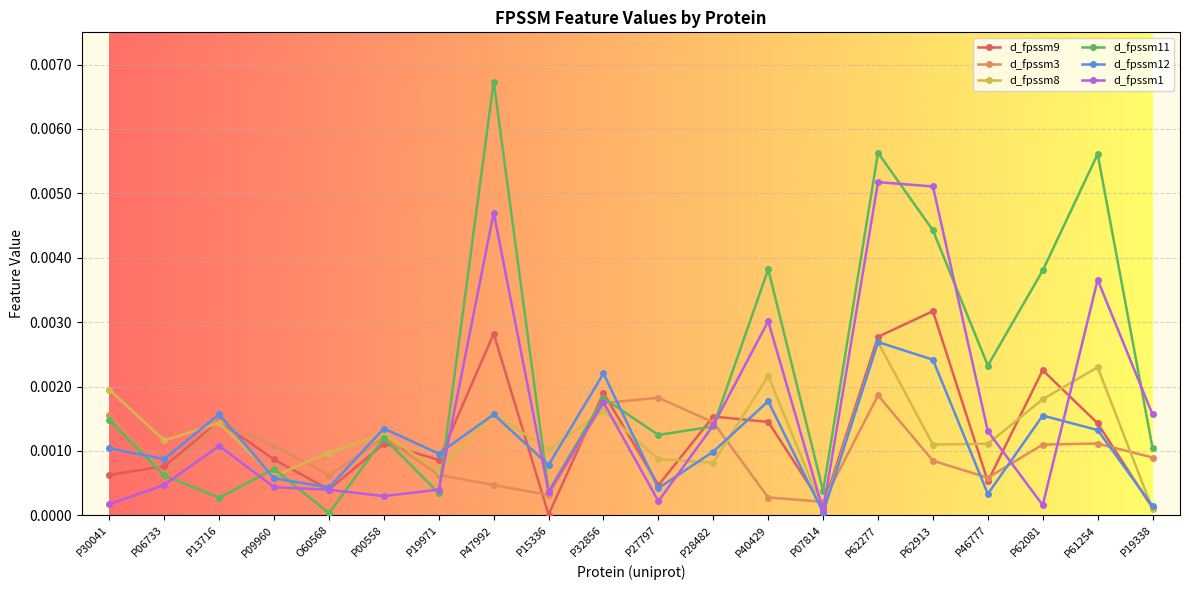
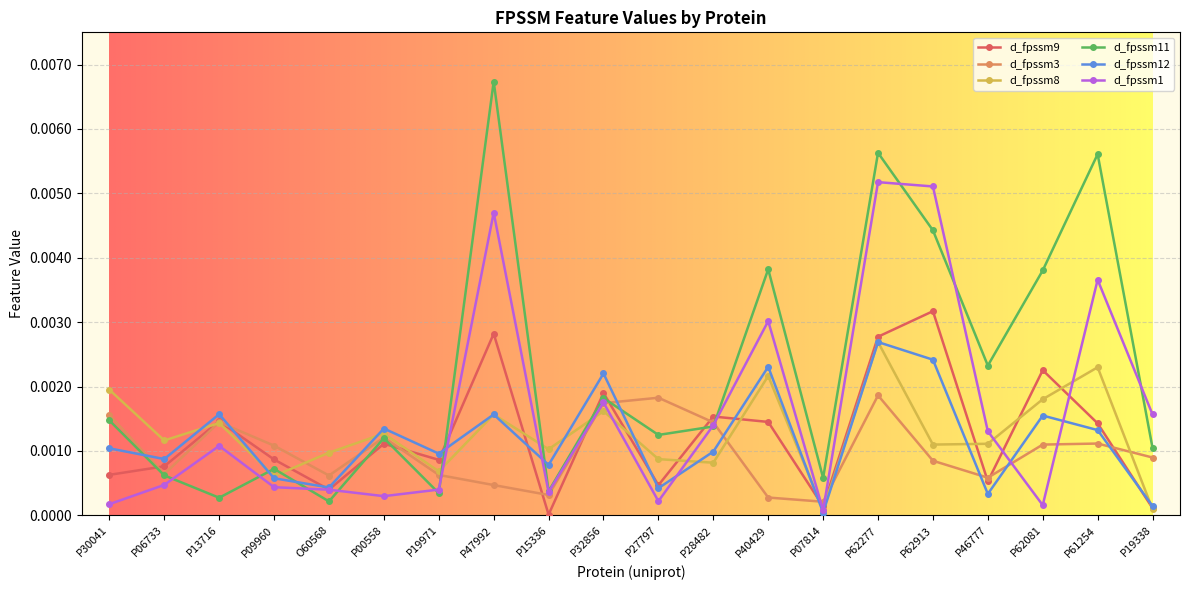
d_fpssm11, O60568: 0.0000 -> 0.0002
d_fpssm12, P40429: 0.0018 -> 0.0023
d_fpssm11, P07814: 0.0004 -> 0.0006
